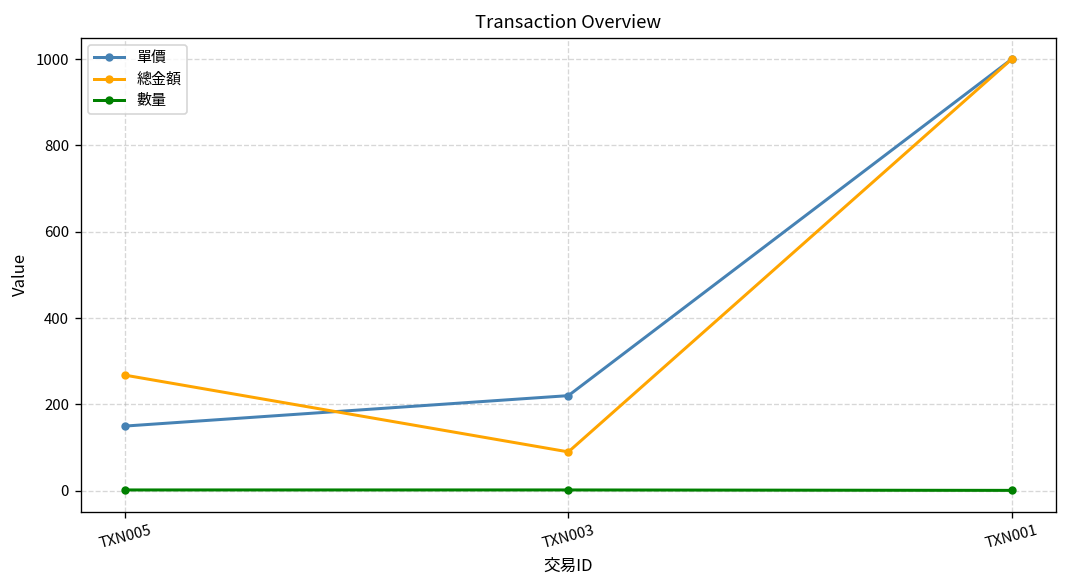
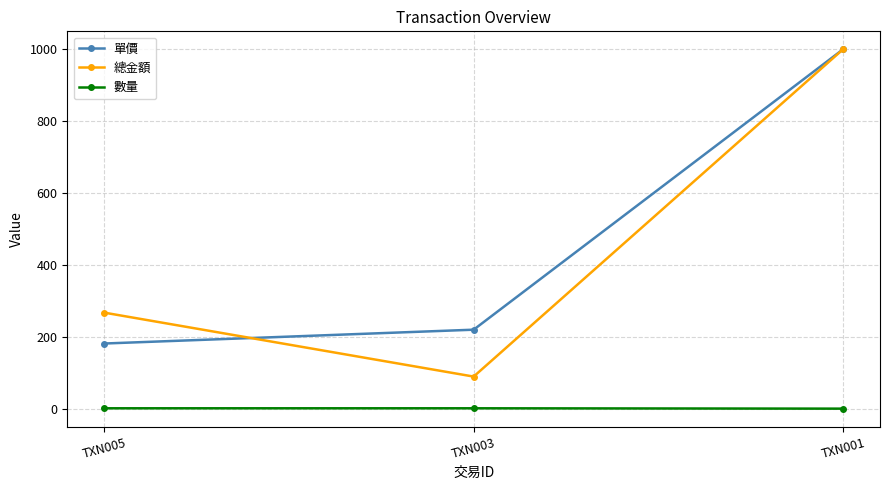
單價, TXN005: 150 -> 180
